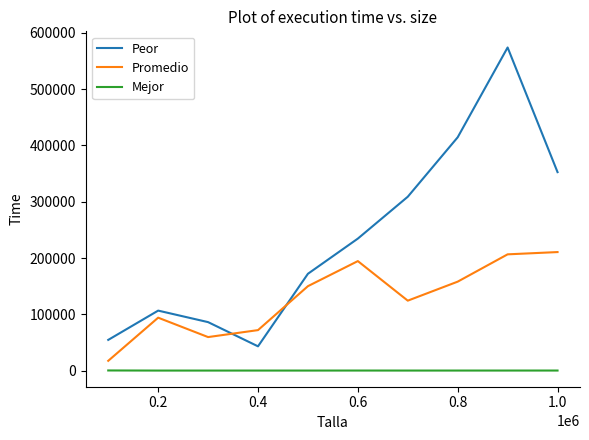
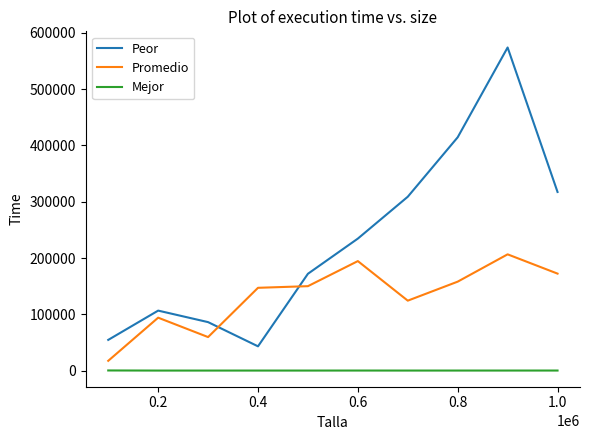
Promedio, 0.4: 70000 -> 150000
Peor, 1.0: 350000 -> 320000
Promedio, 1.0: 210000 -> 170000
